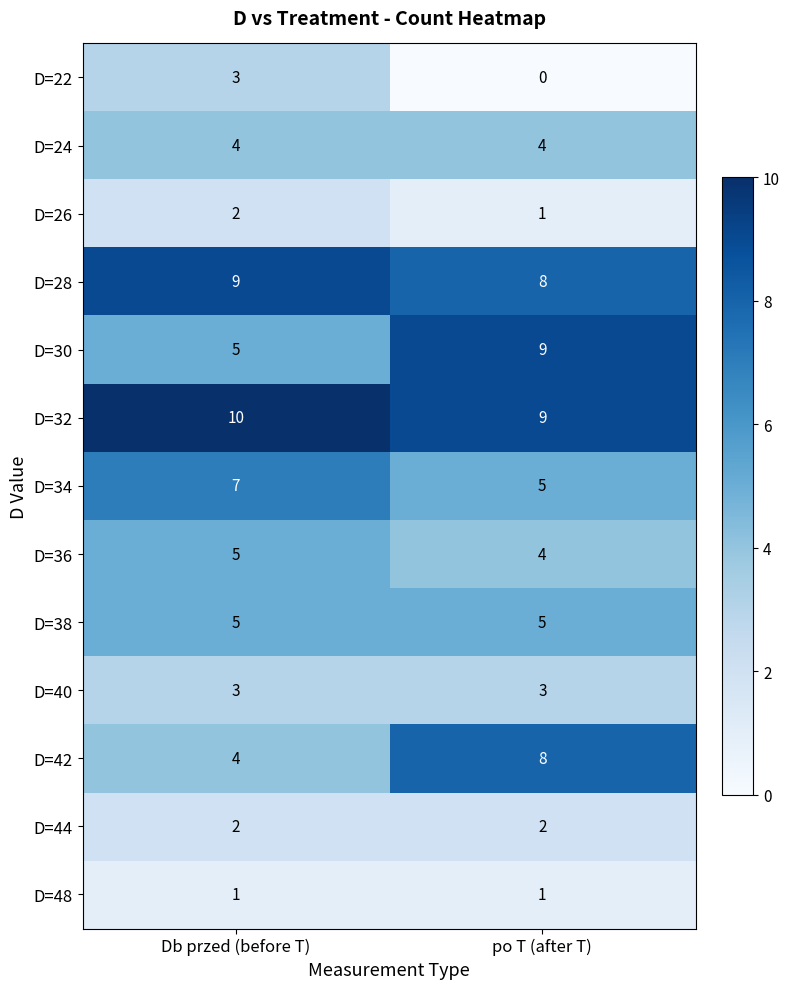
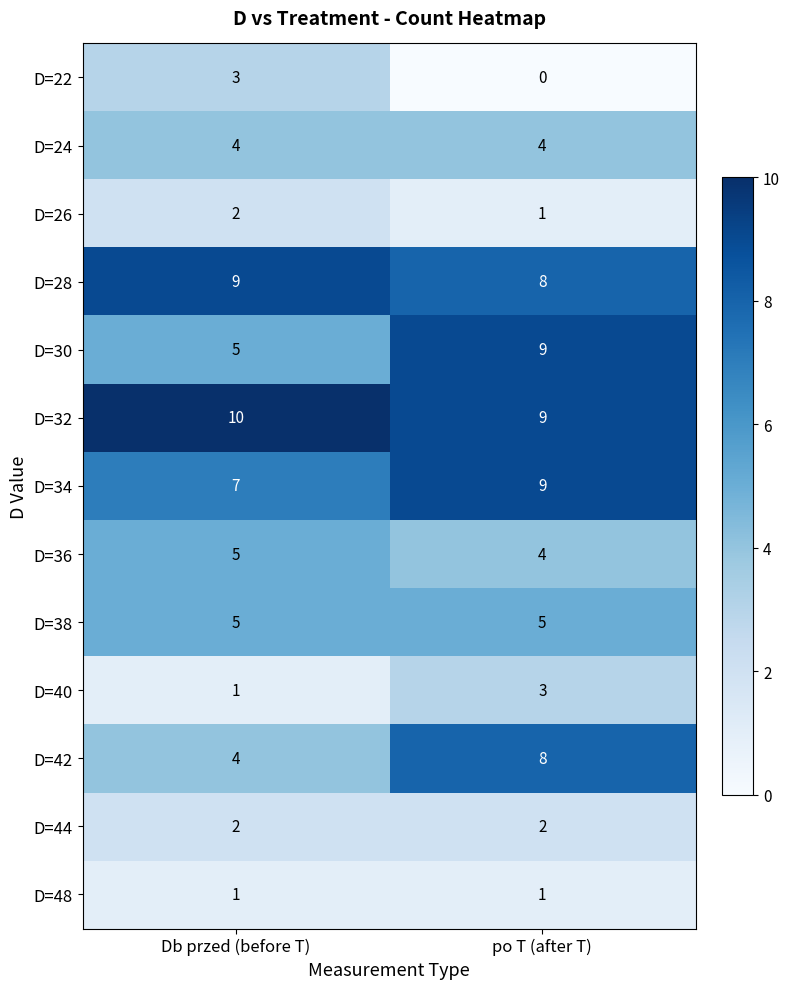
D=34, po T (after T): 5 -> 9
D=40, Db przed (before T): 3 -> 1
